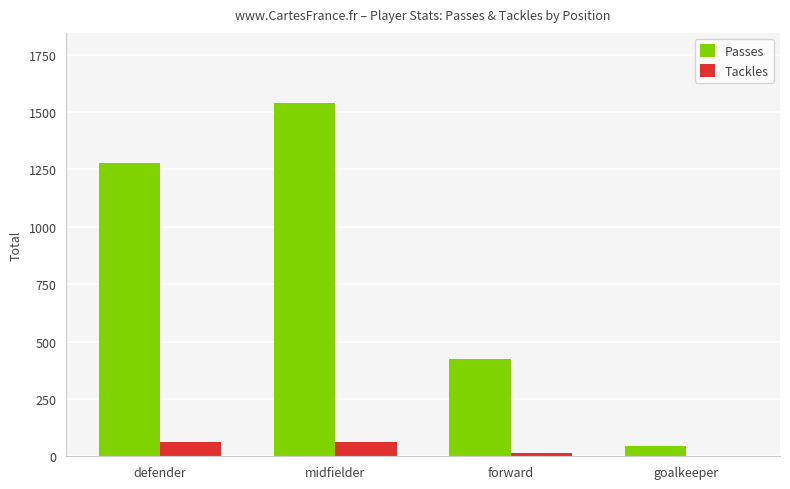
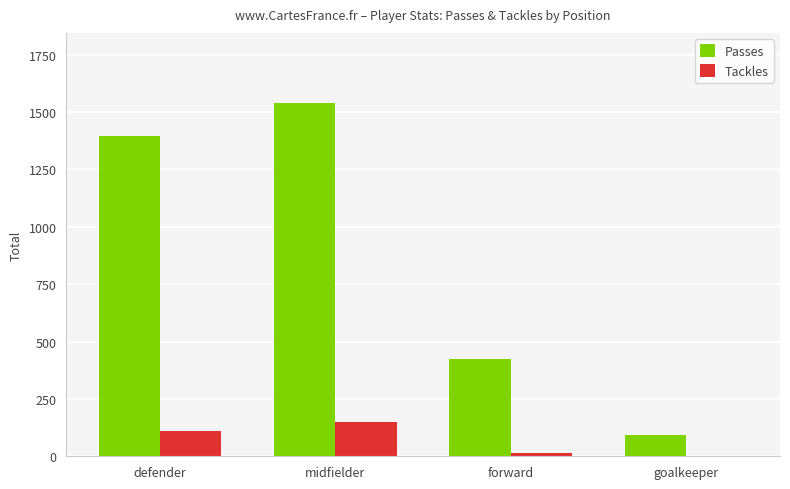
Passes, defender: 1280 -> 1400
Tackles, defender: 60 -> 110
Tackles, midfielder: 60 -> 150
Passes, goalkeeper: 40 -> 90
